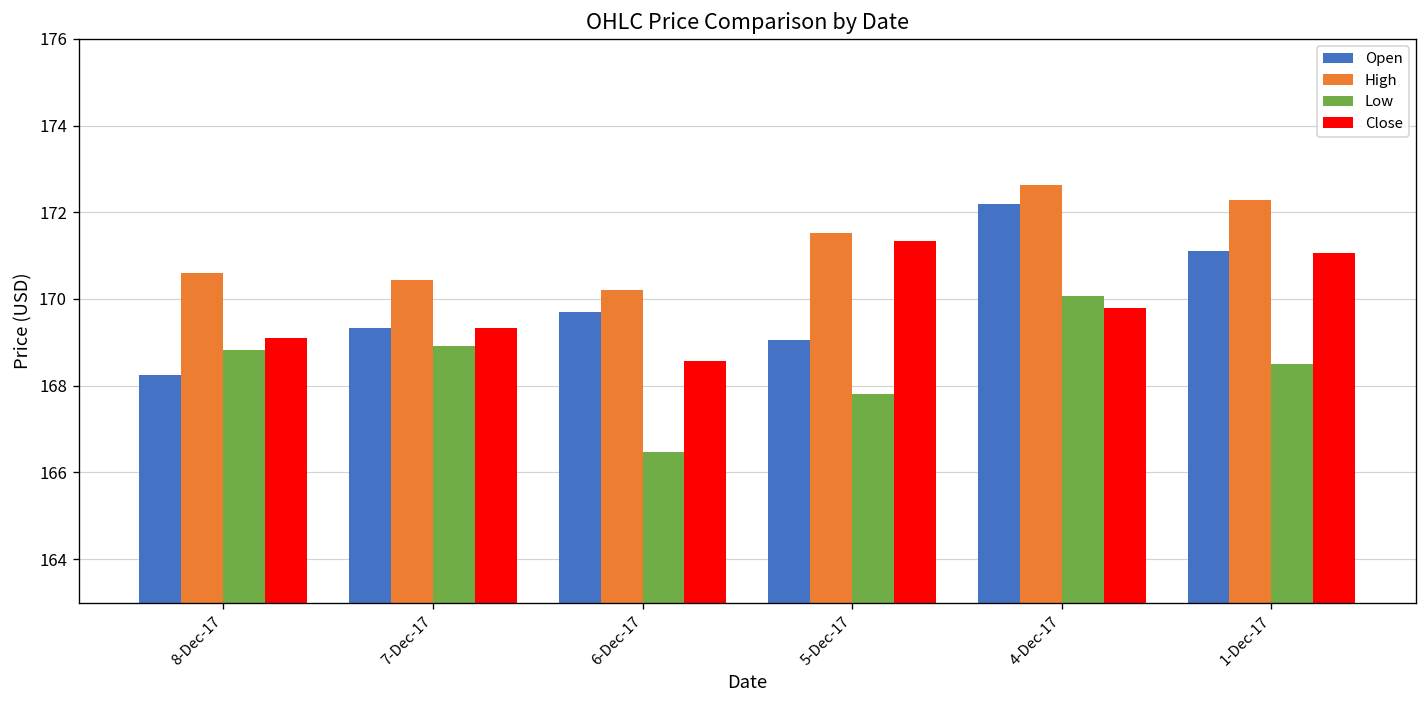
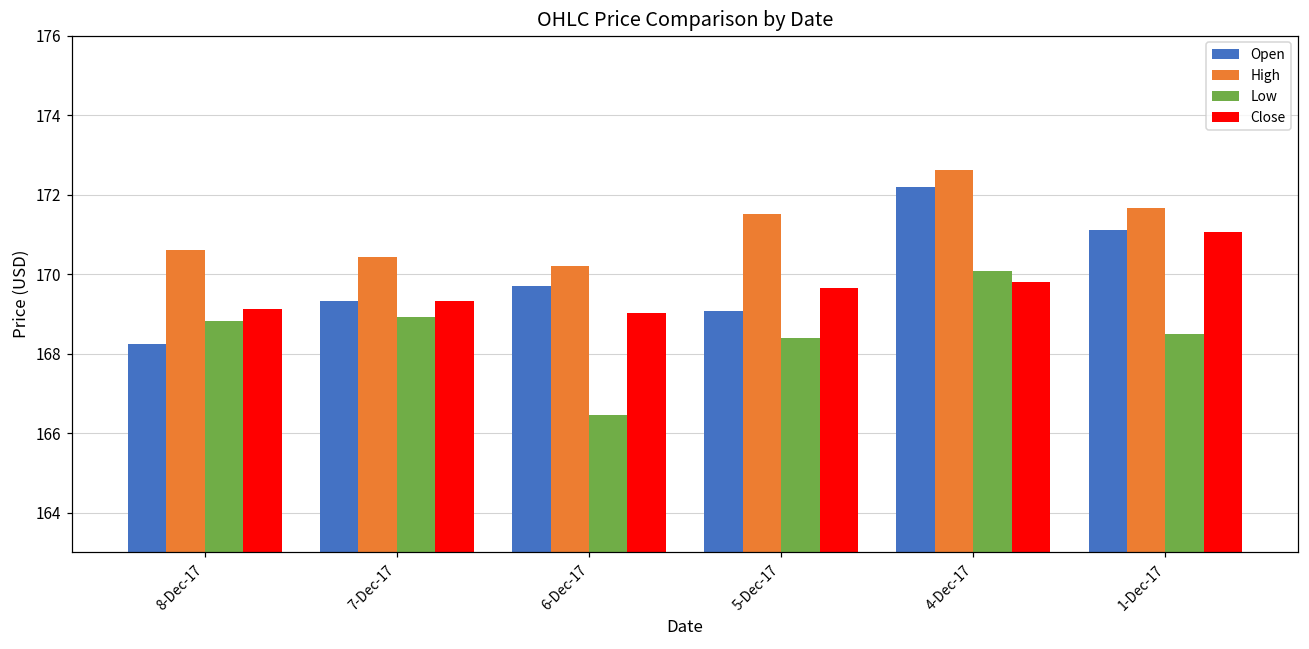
Close, 6-Dec-17: 168.6 -> 169.0
Low, 5-Dec-17: 167.8 -> 168.4
Close, 5-Dec-17: 171.3 -> 169.6
High, 1-Dec-17: 172.3 -> 171.7
